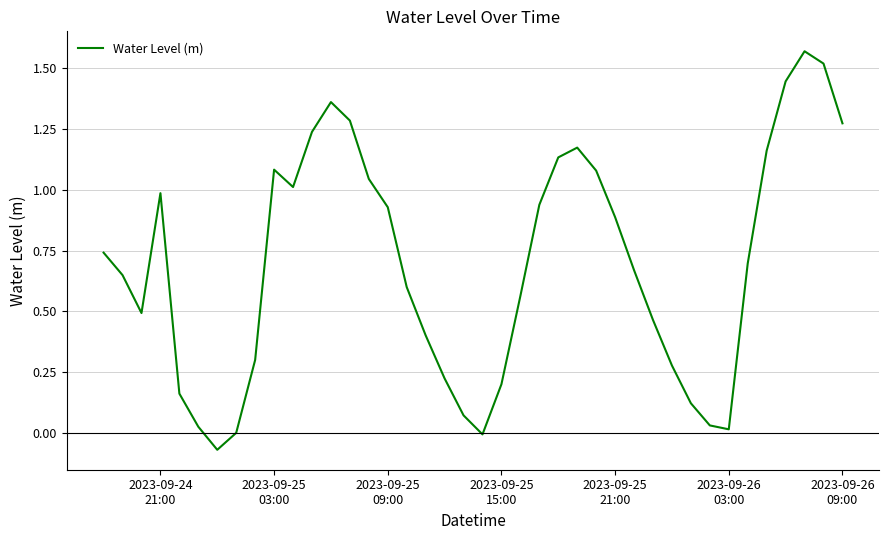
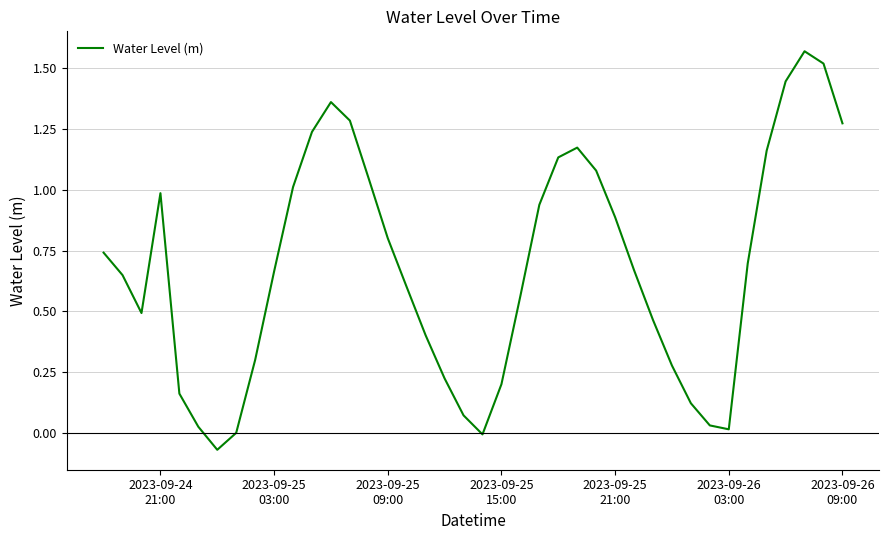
2023-09-25 03:00: 1.08 -> 0.66
2023-09-25 09:00: 0.93 -> 0.80
